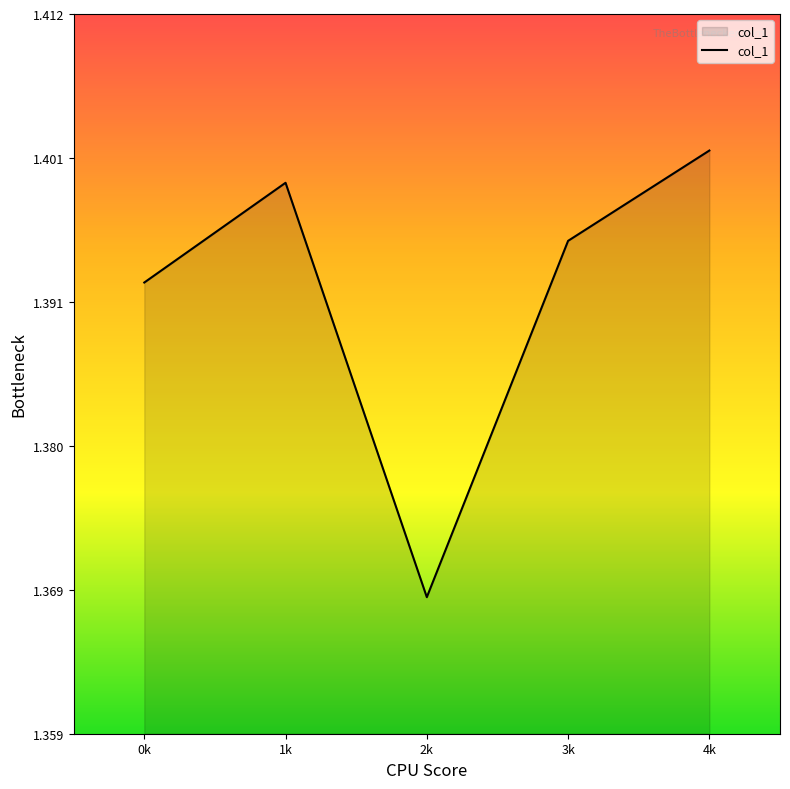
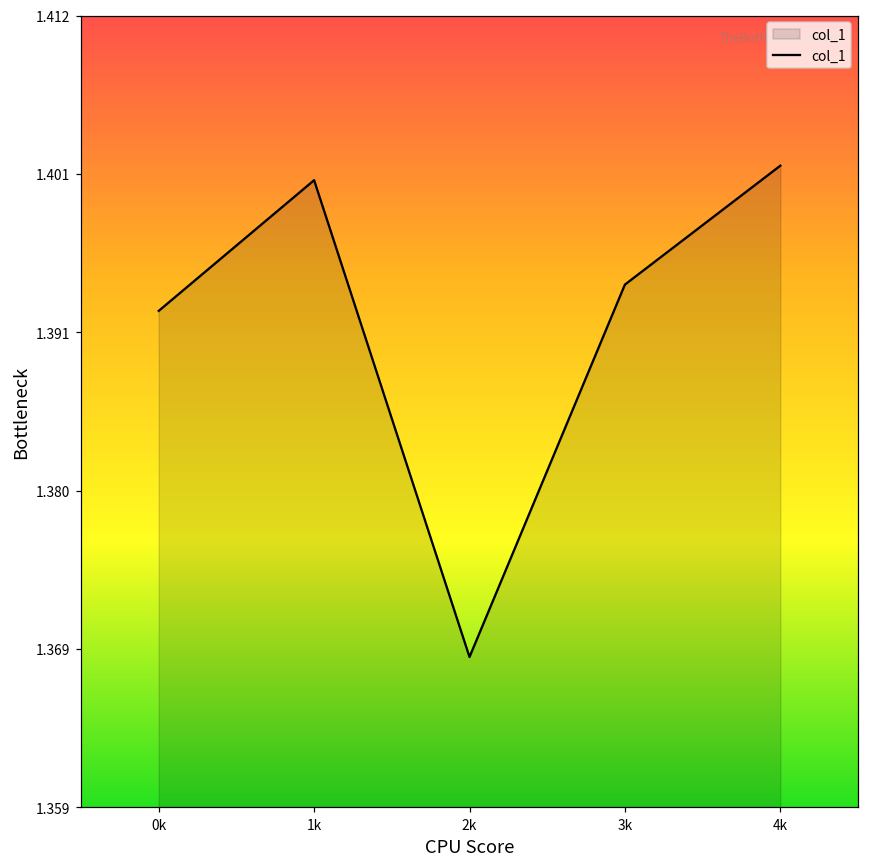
1k: 1.3993 -> 1.4007
3k: 1.3951 -> 1.3937
